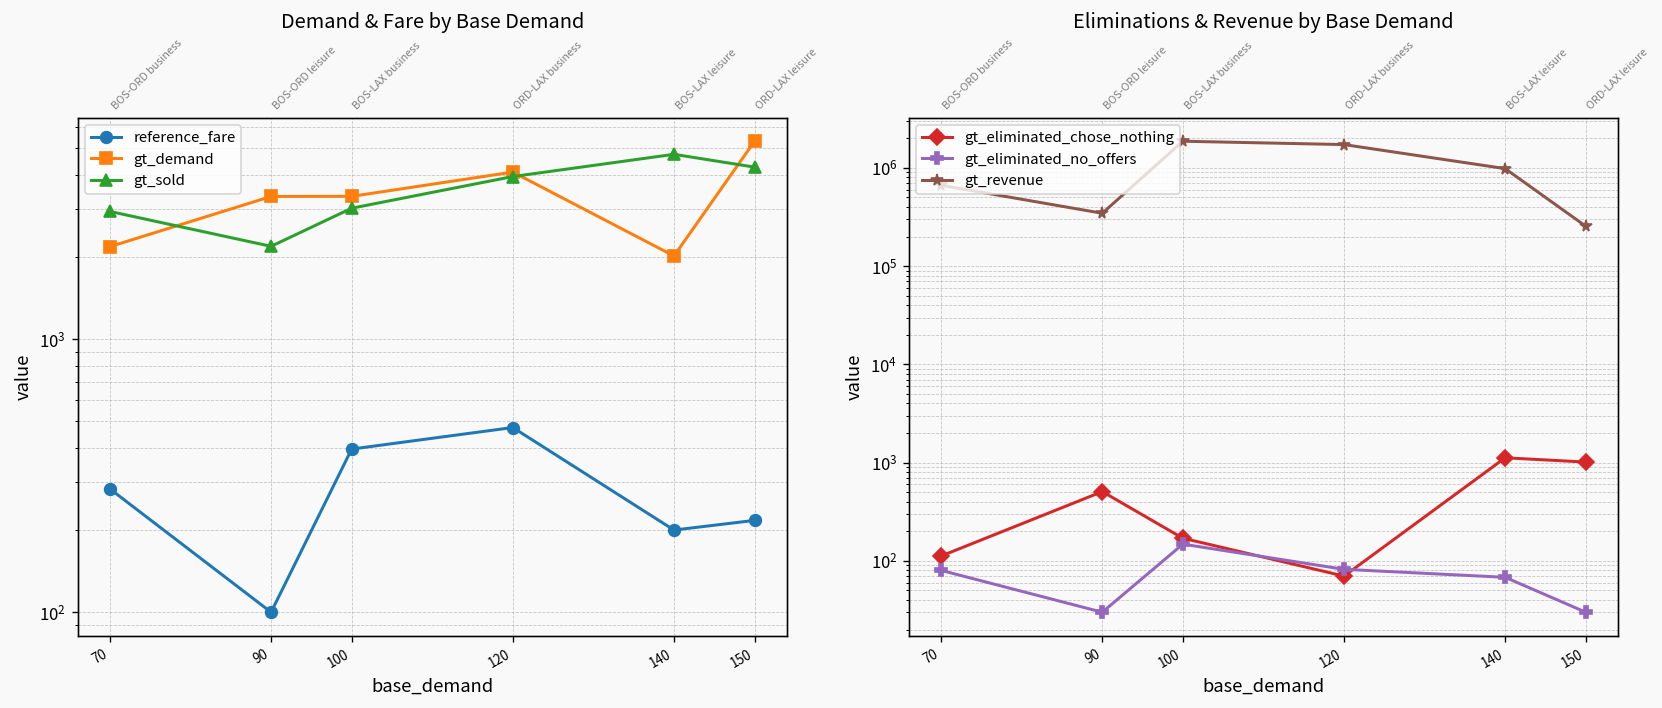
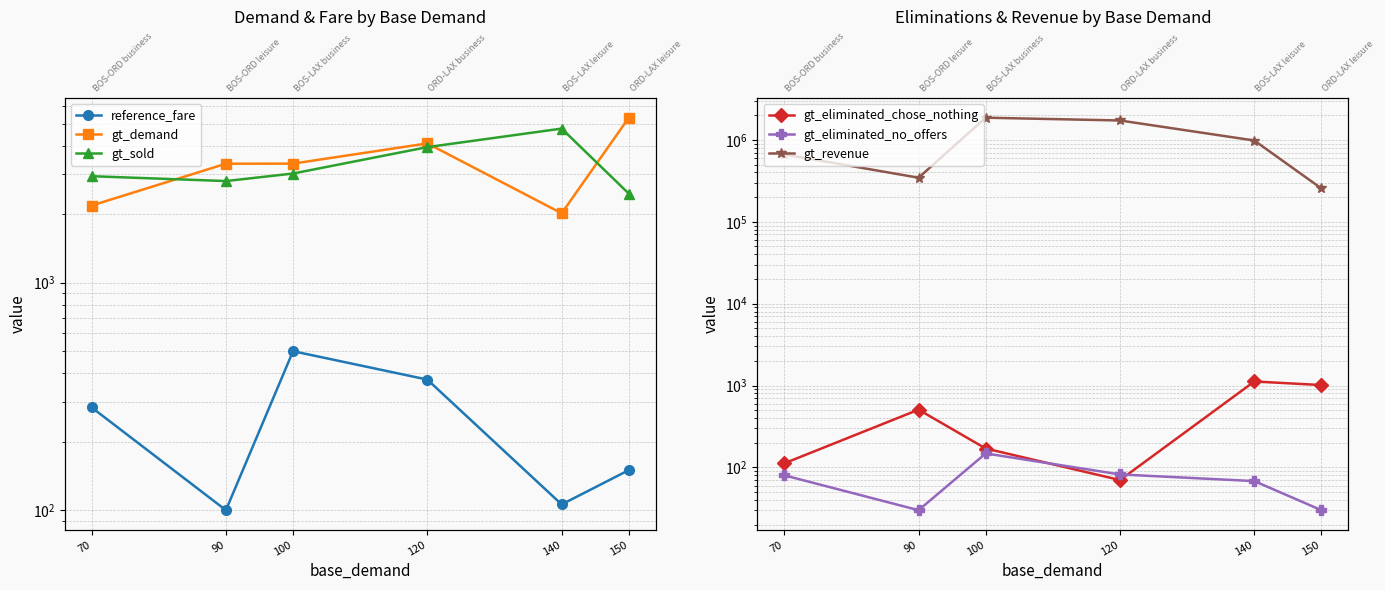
Demand & Fare by Base Demand, gt_sold, 90: 2200 -> 2800
Demand & Fare by Base Demand, reference_fare, 100: 400 -> 500
Demand & Fare by Base Demand, reference_fare, 120: 480 -> 380
Demand & Fare by Base Demand, reference_fare, 140: 200 -> 110
Demand & Fare by Base Demand, reference_fare, 150: 220 -> 150
Demand & Fare by Base Demand, gt_sold, 150: 4300 -> 2500
